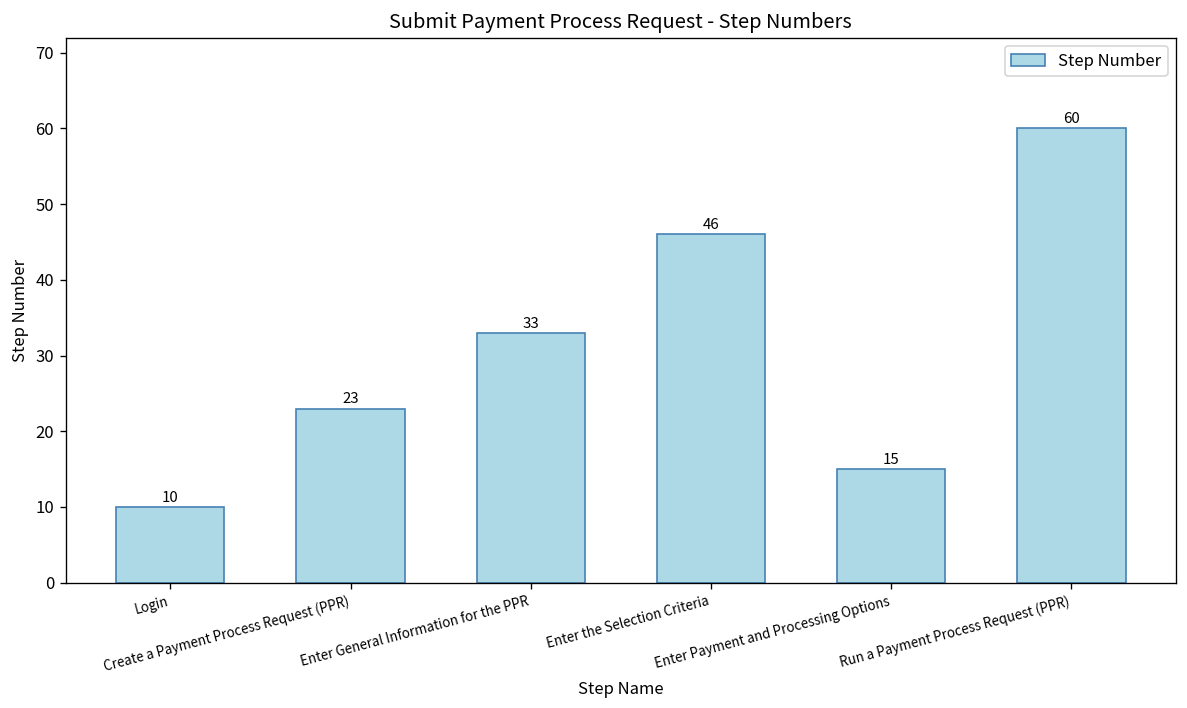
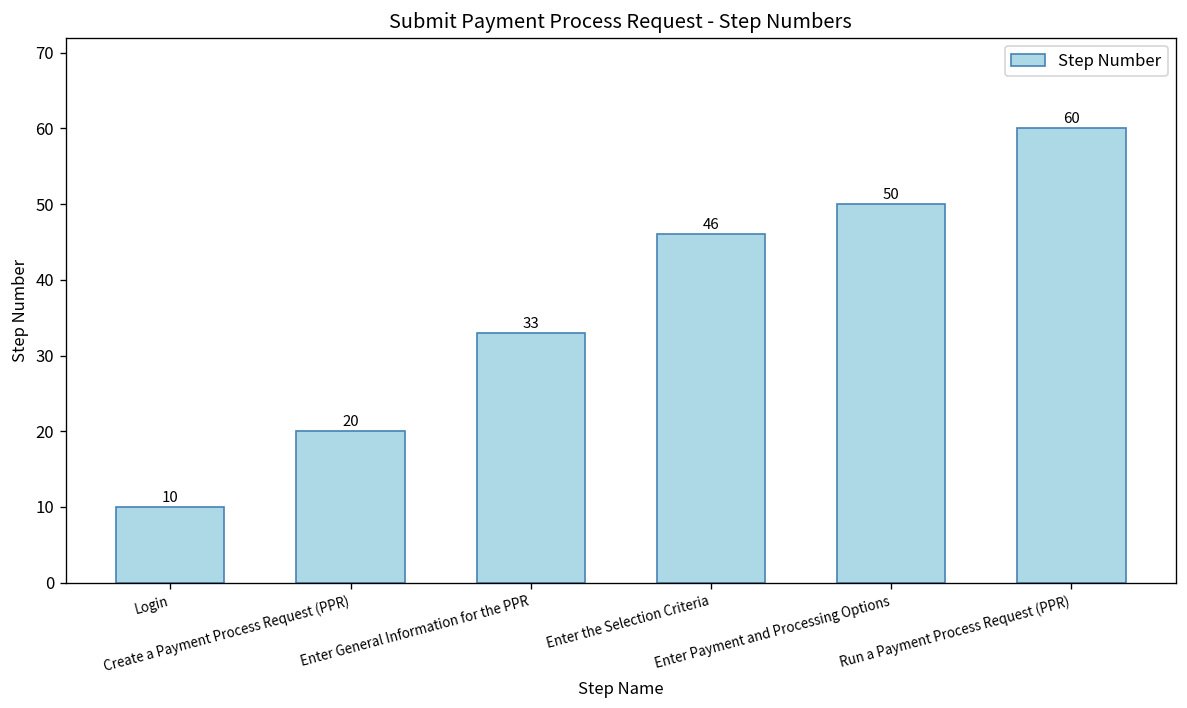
Create a Payment Process Request (PPR): 23 -> 20
Enter Payment and Processing Options: 15 -> 50
